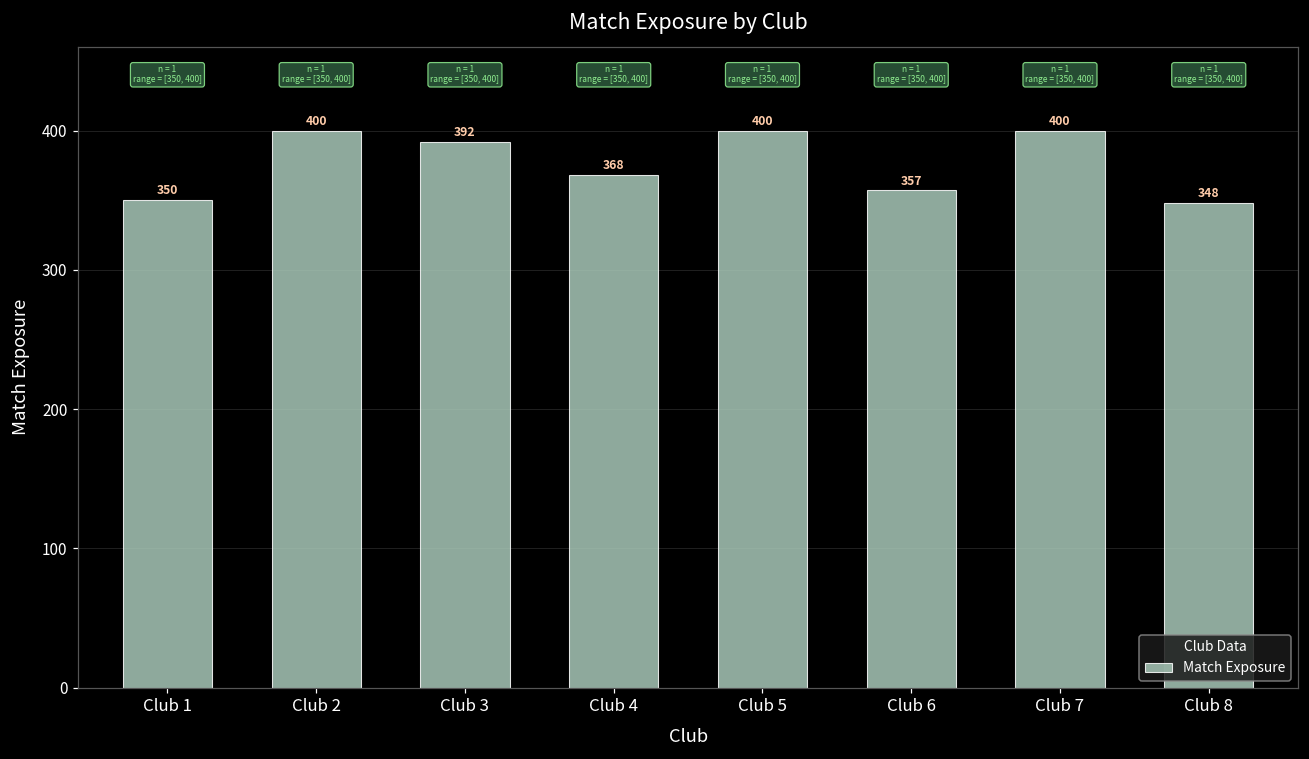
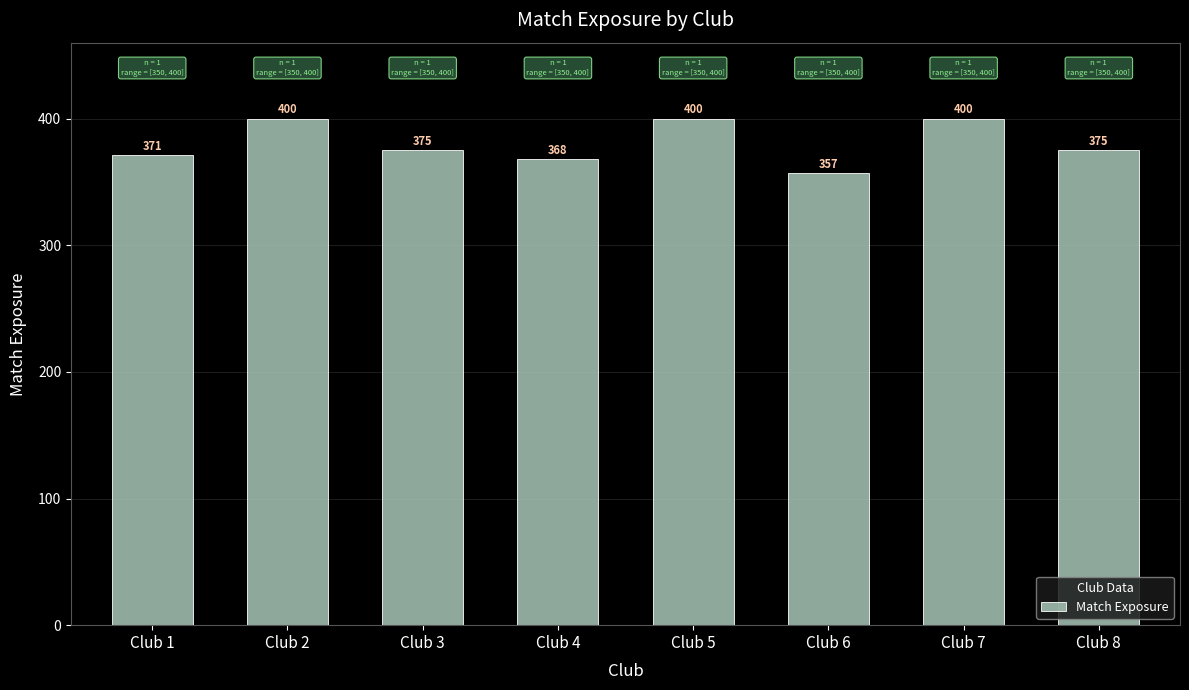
Club 1: 350 -> 371
Club 3: 392 -> 375
Club 8: 348 -> 375
